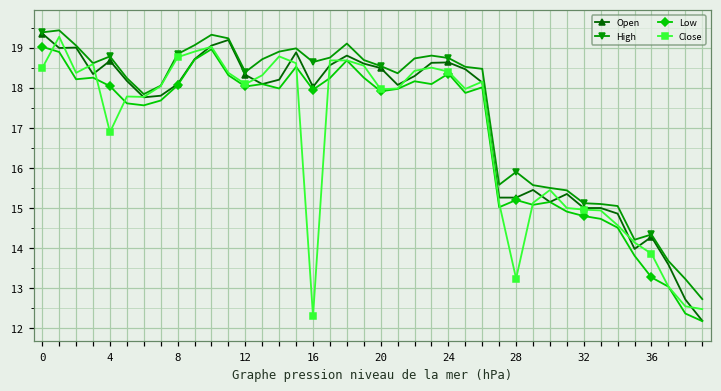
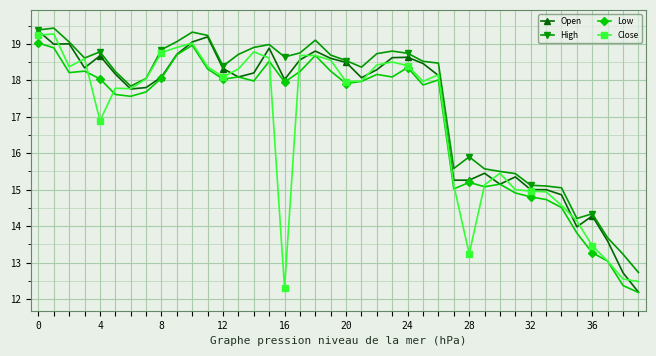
Close, 0: 18.5 -> 19.2
Close, 36: 13.9 -> 13.5
